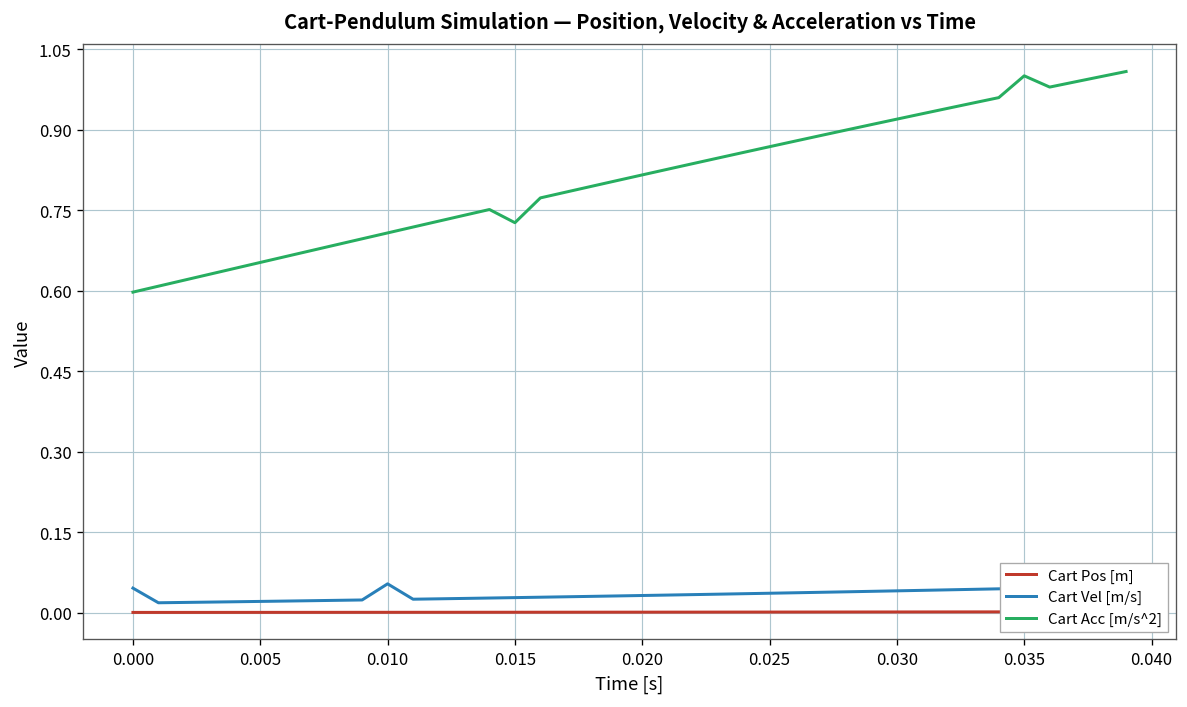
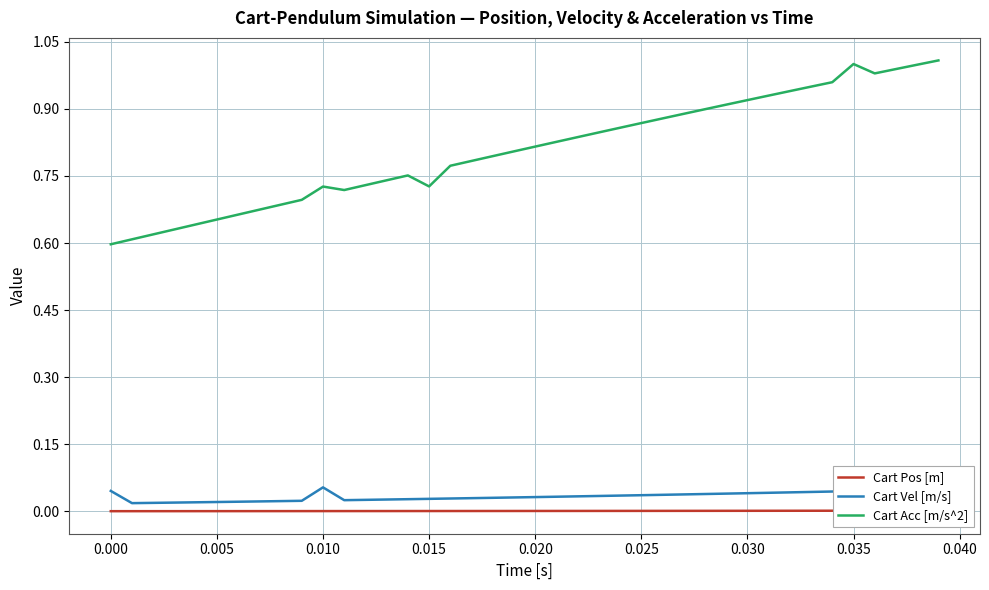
Cart Acc [m/s^2], 0.010: 0.71 -> 0.73
